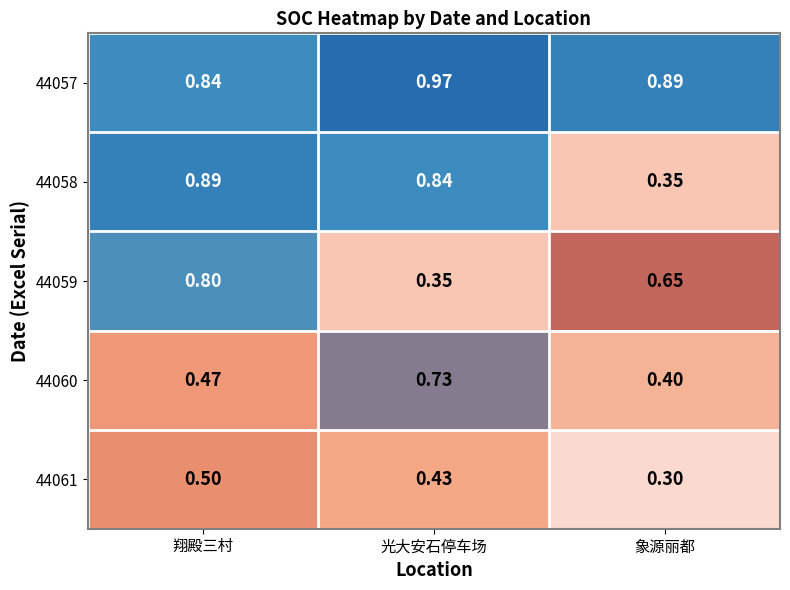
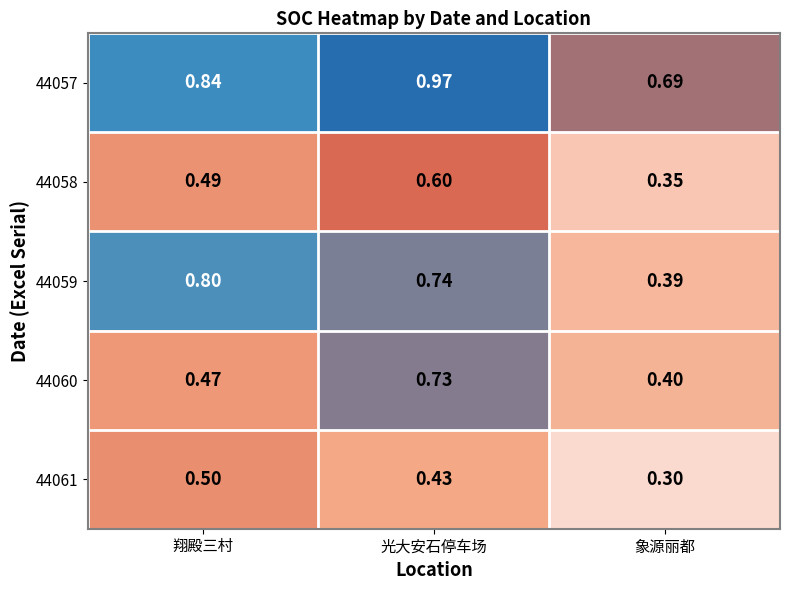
44057, 象源丽都: 0.89 -> 0.69
44058, 翔殿三村: 0.89 -> 0.49
44058, 光大安石停车场: 0.84 -> 0.60
44059, 光大安石停车场: 0.35 -> 0.74
44059, 象源丽都: 0.65 -> 0.39
